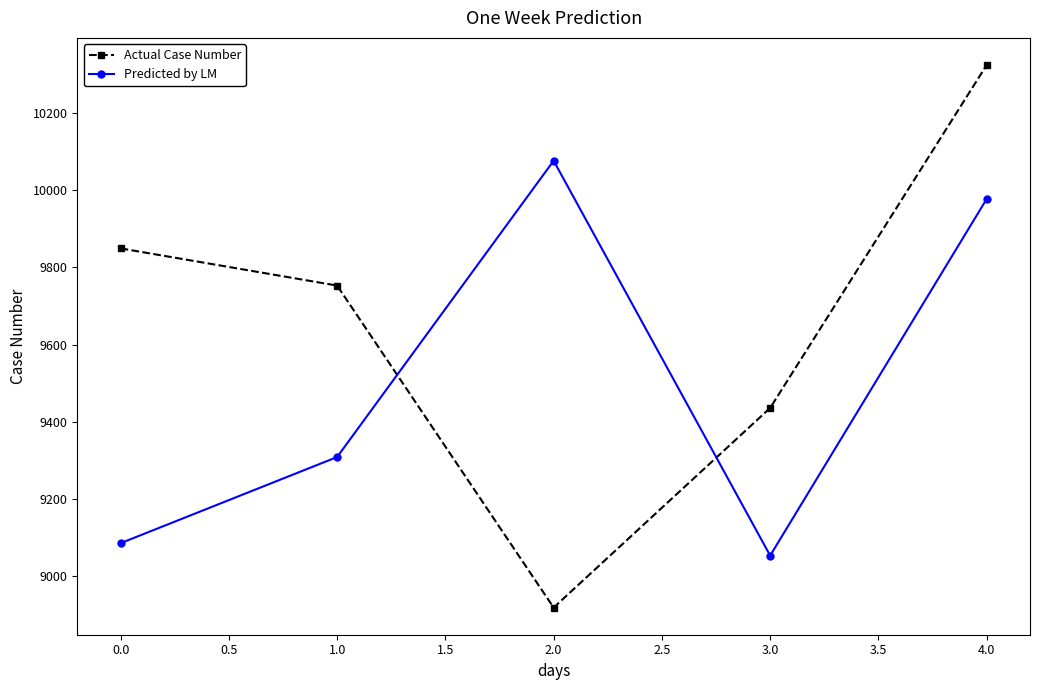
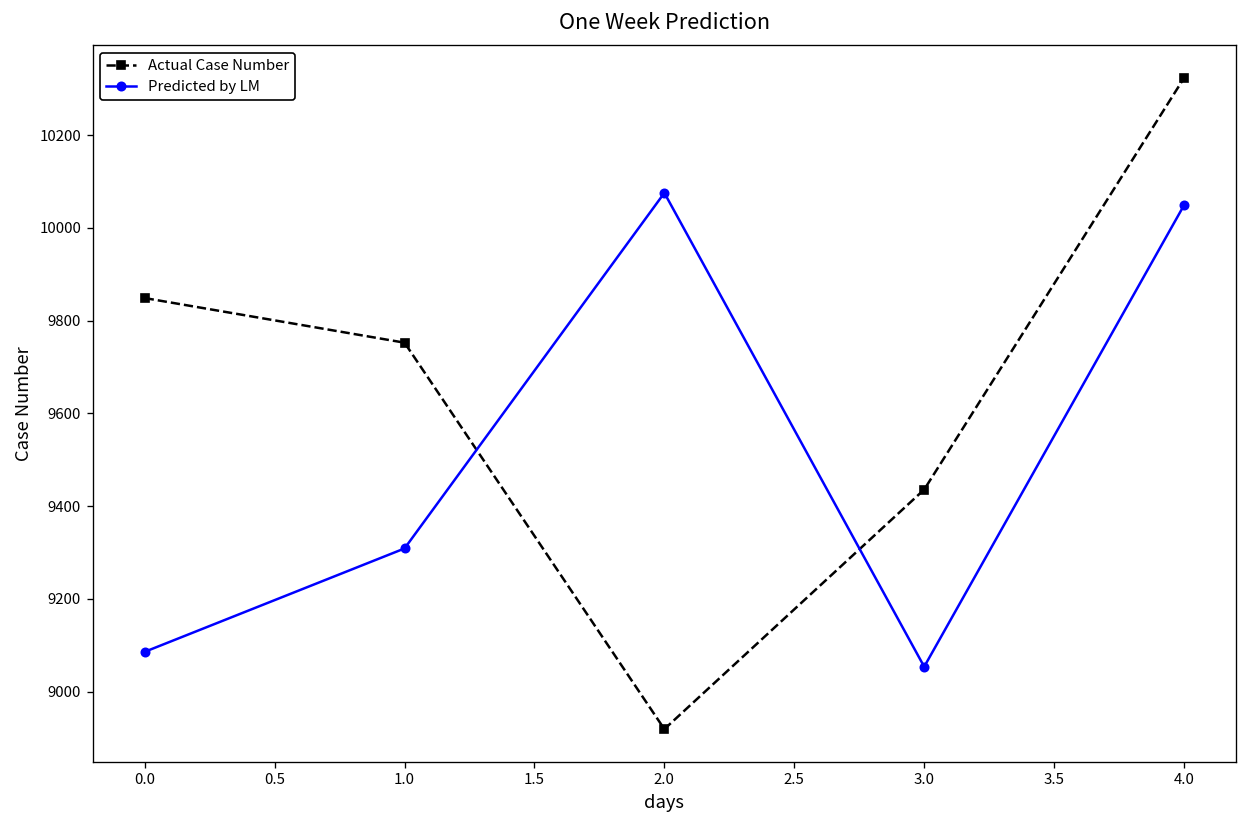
Predicted by LM, 4.0: 9980 -> 10050
